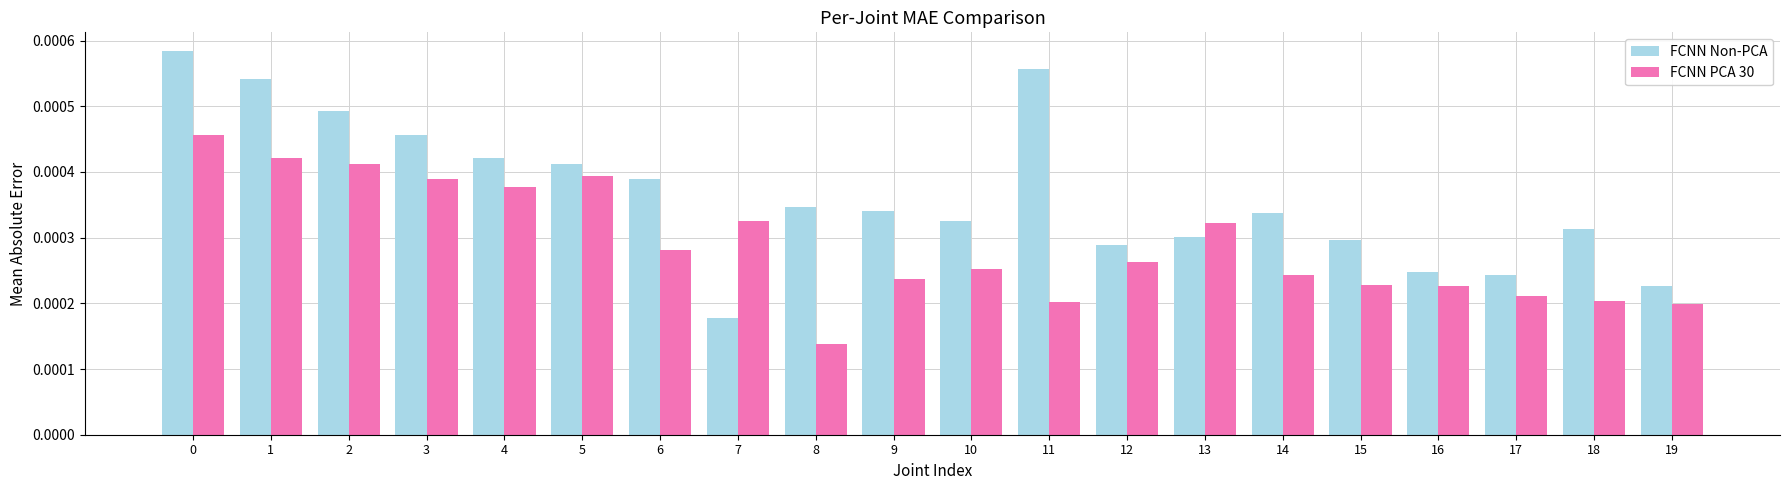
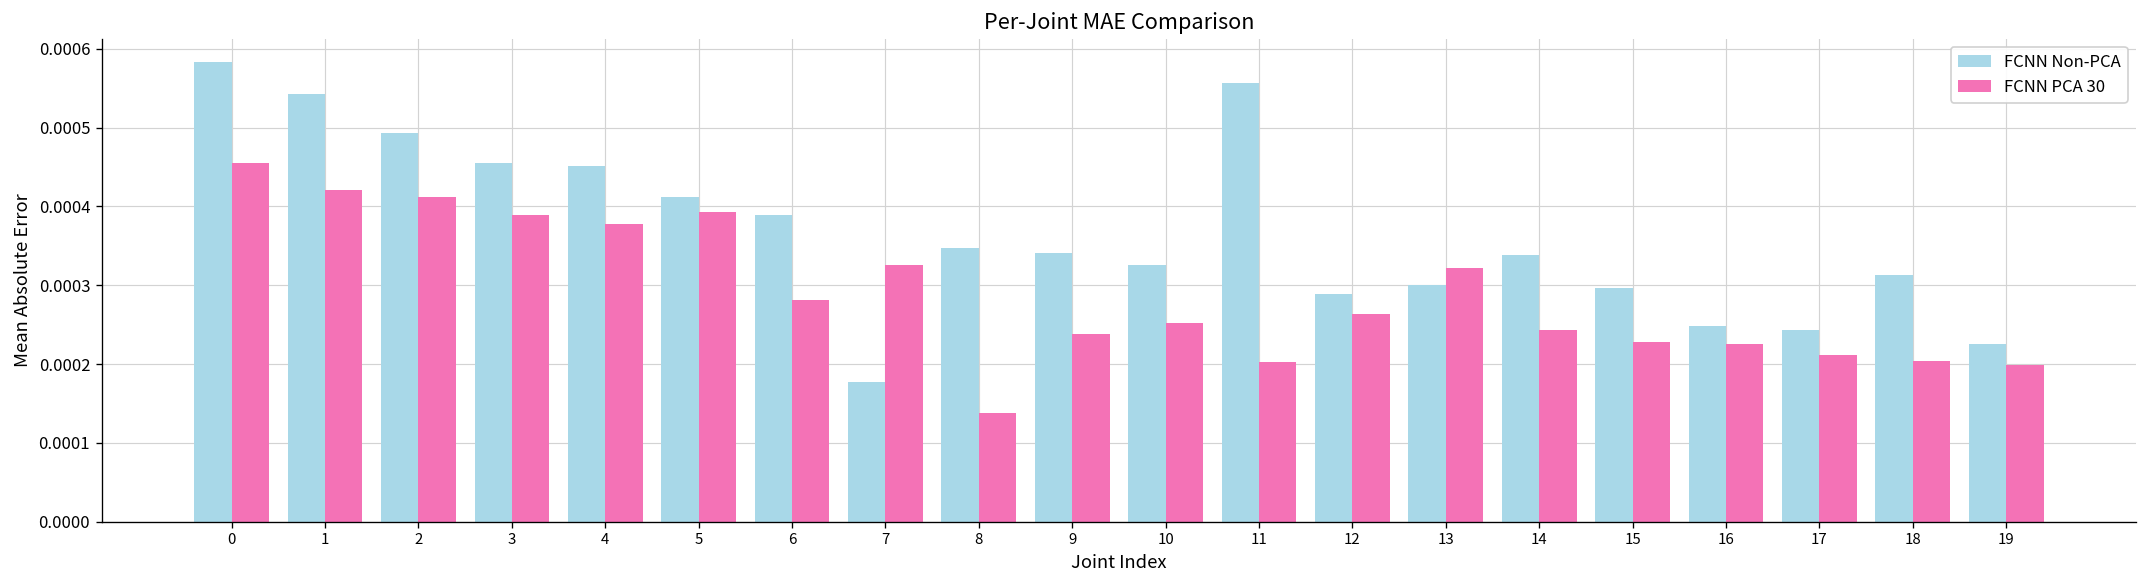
FCNN Non-PCA, 4: 0.00042 -> 0.00045
